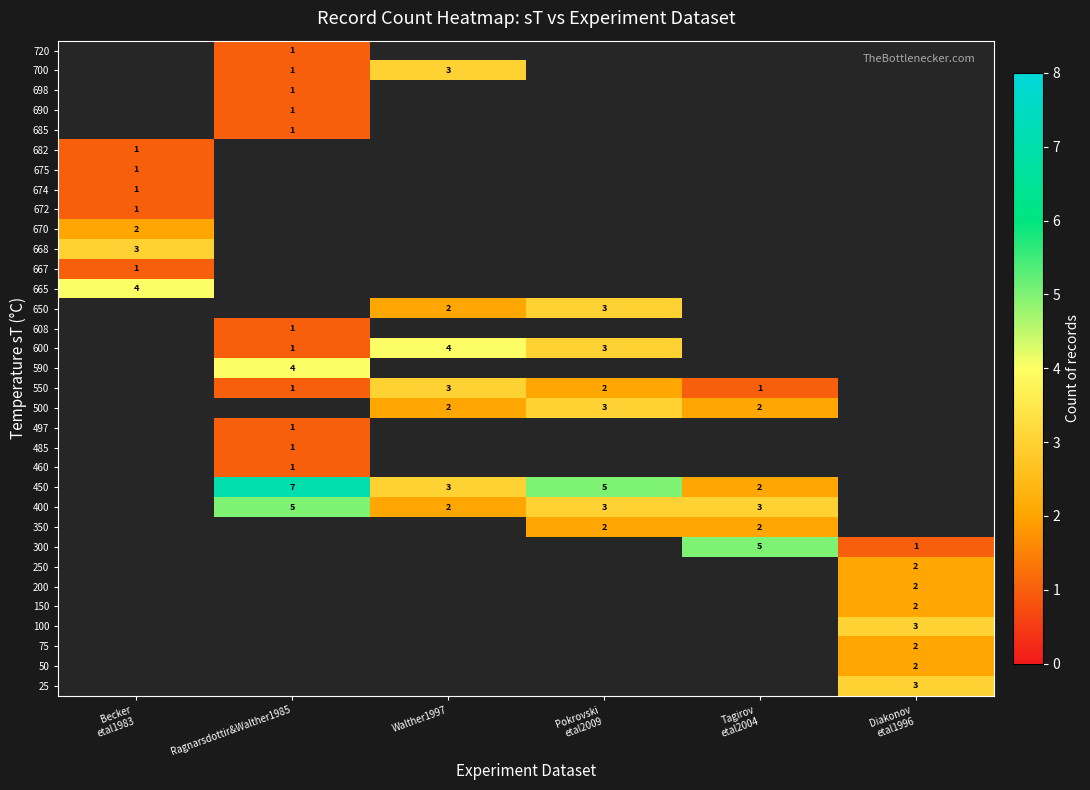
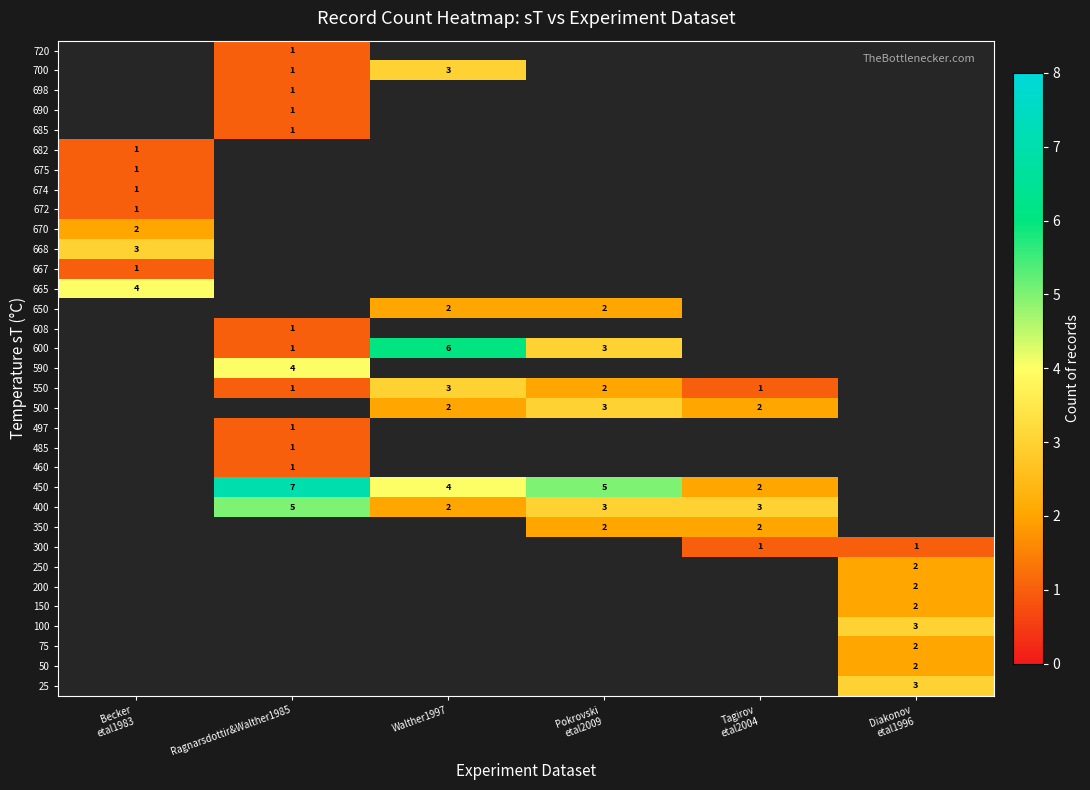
650, Pokrovski etal2009: 3 -> 2
600, Walther1997: 4 -> 6
450, Walther1997: 3 -> 4
300, Tagirov etal2004: 5 -> 1
